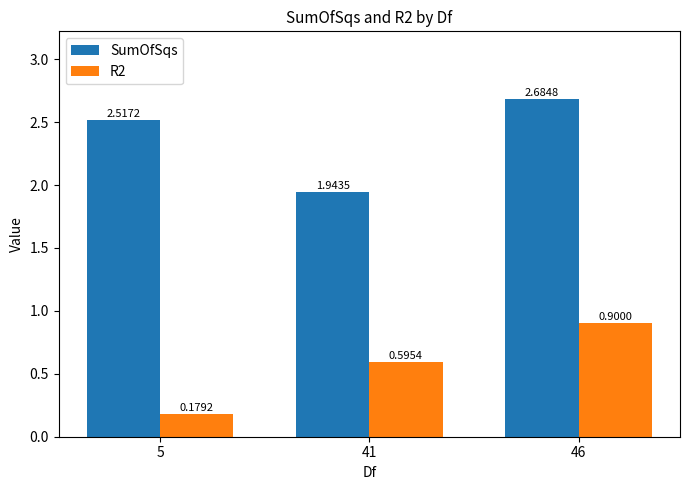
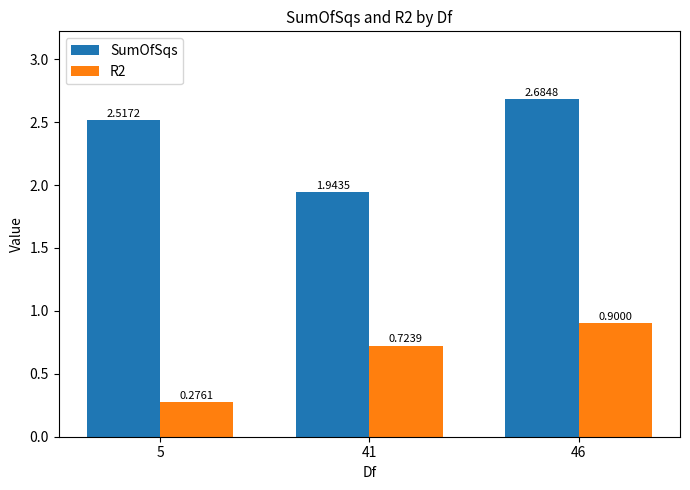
R2, 5: 0.1792 -> 0.2761
R2, 41: 0.5954 -> 0.7239
